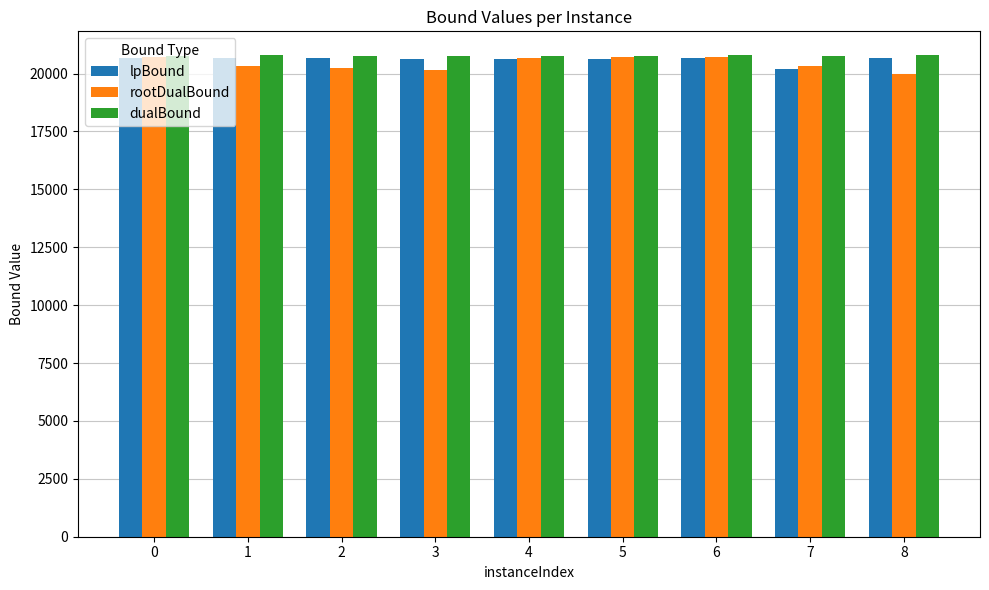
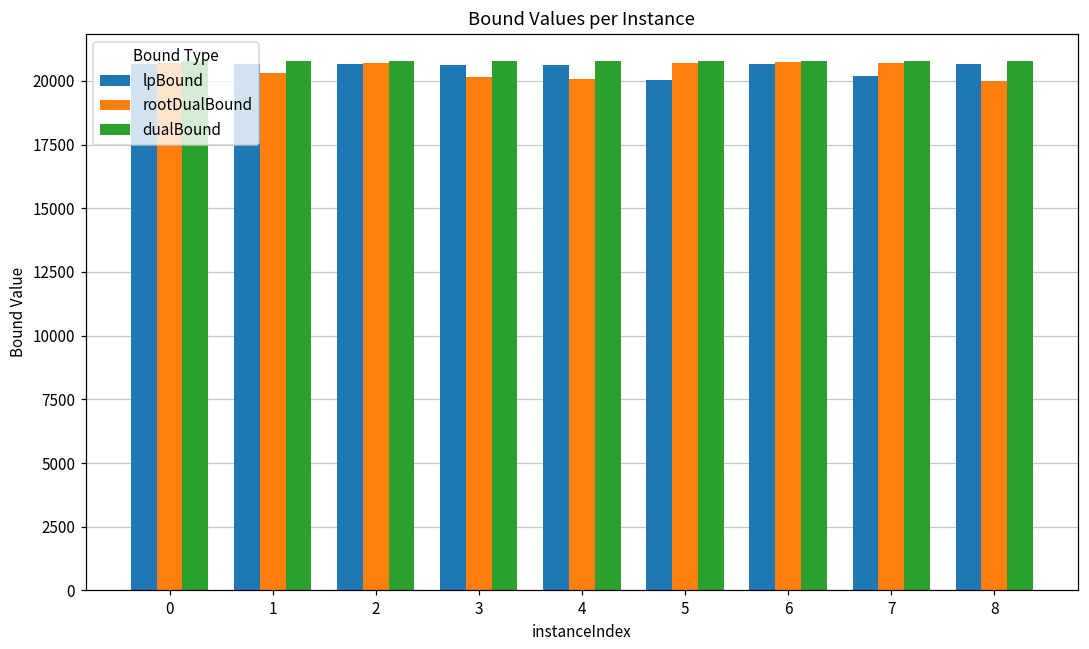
rootDualBound, 2: 20200 -> 20700
rootDualBound, 4: 20700 -> 20100
lpBound, 5: 20600 -> 20000
rootDualBound, 7: 20300 -> 20700
